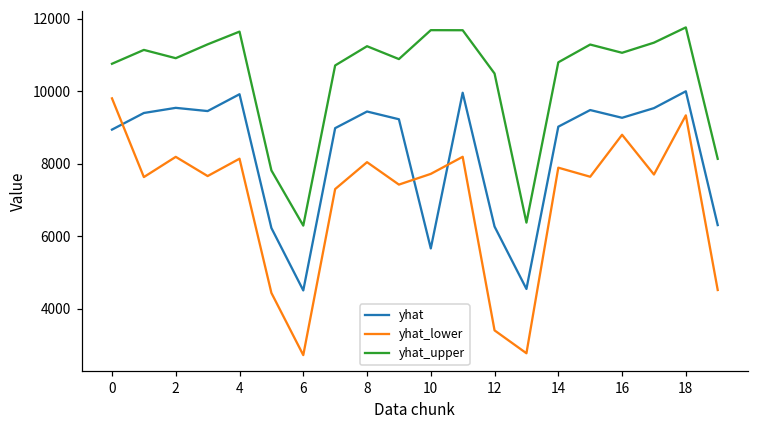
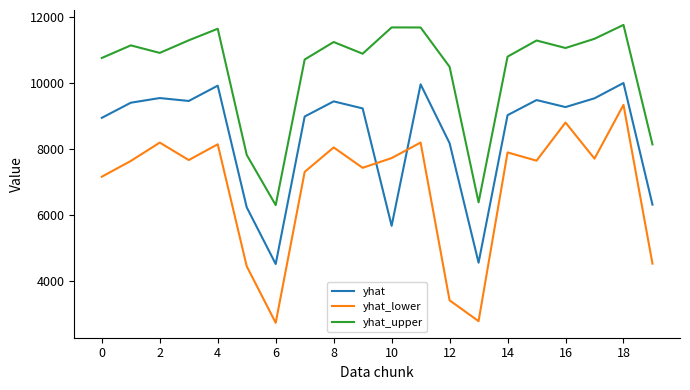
yhat_lower, 0: 9800 -> 7200
yhat, 12: 6300 -> 8200
